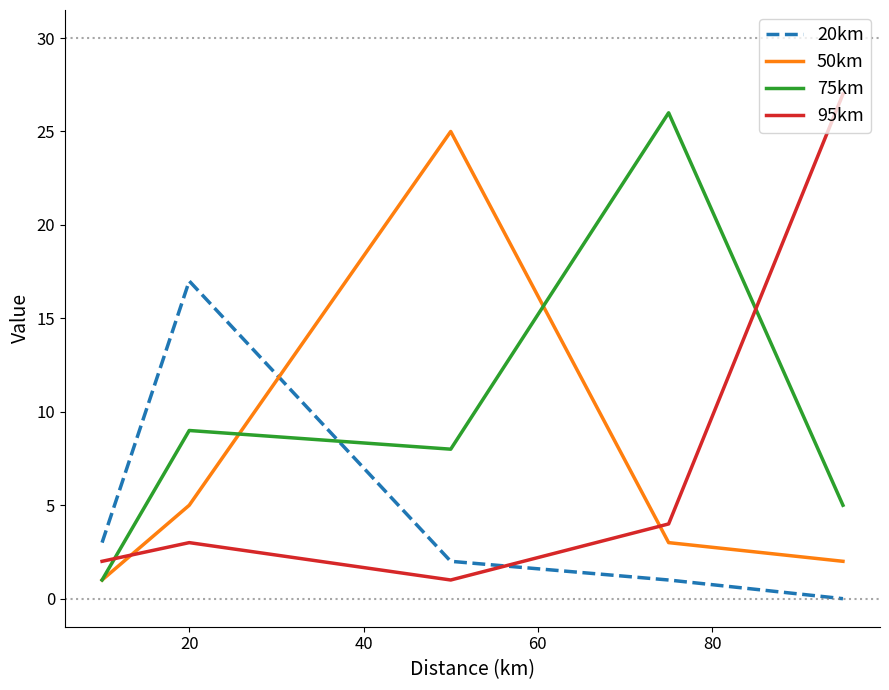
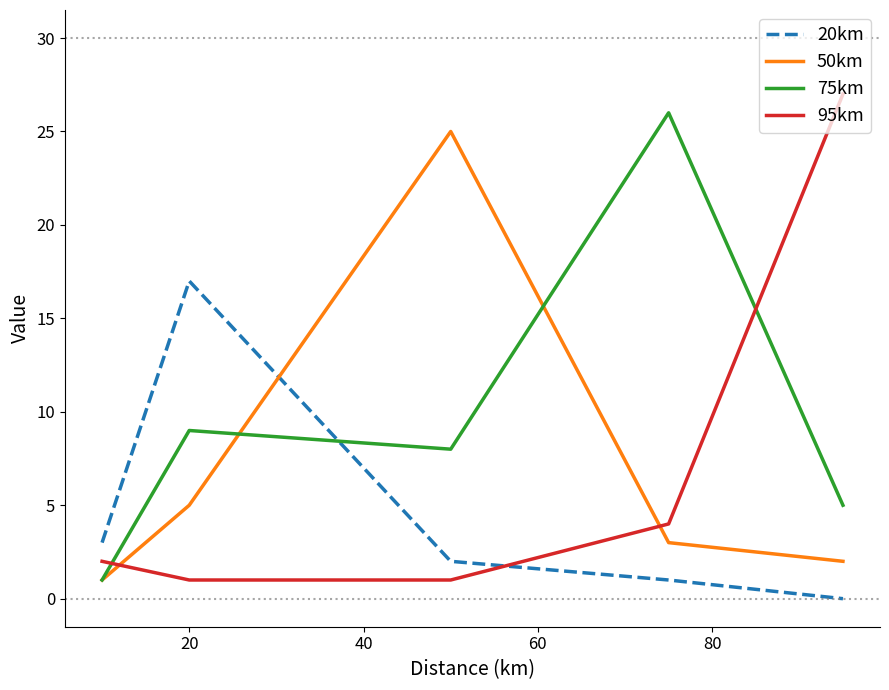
95km, 20: 3 -> 1
